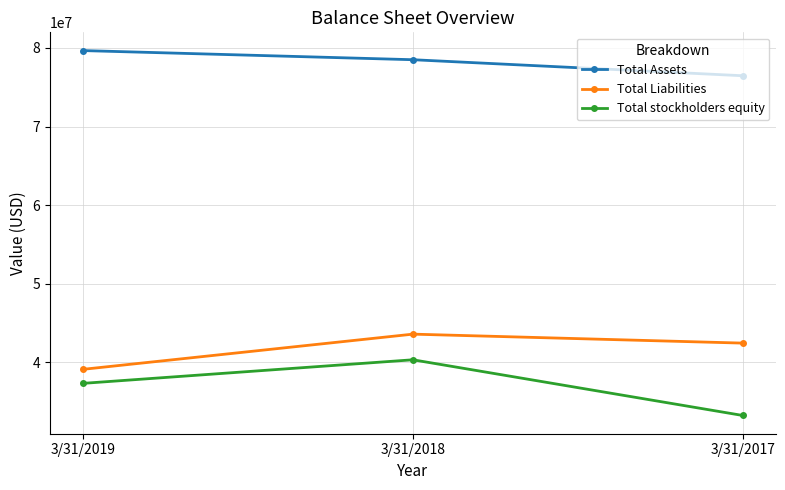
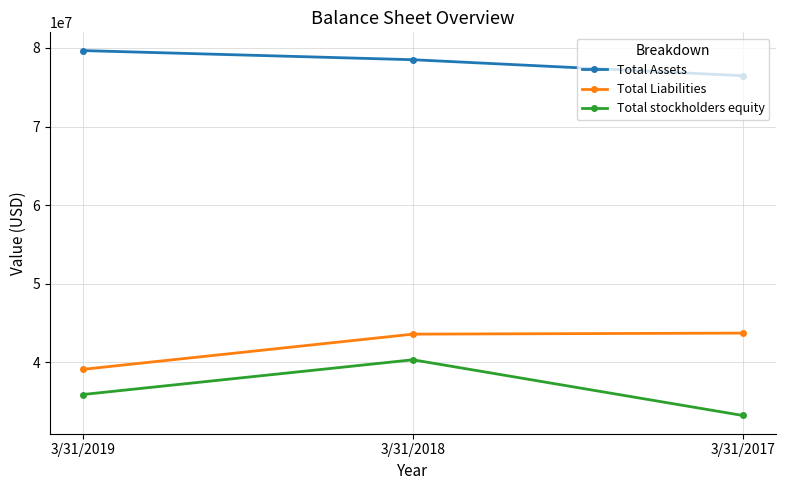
Total stockholders equity, 3/31/2019: 37000000 -> 36000000
Total Liabilities, 3/31/2017: 42000000 -> 44000000
